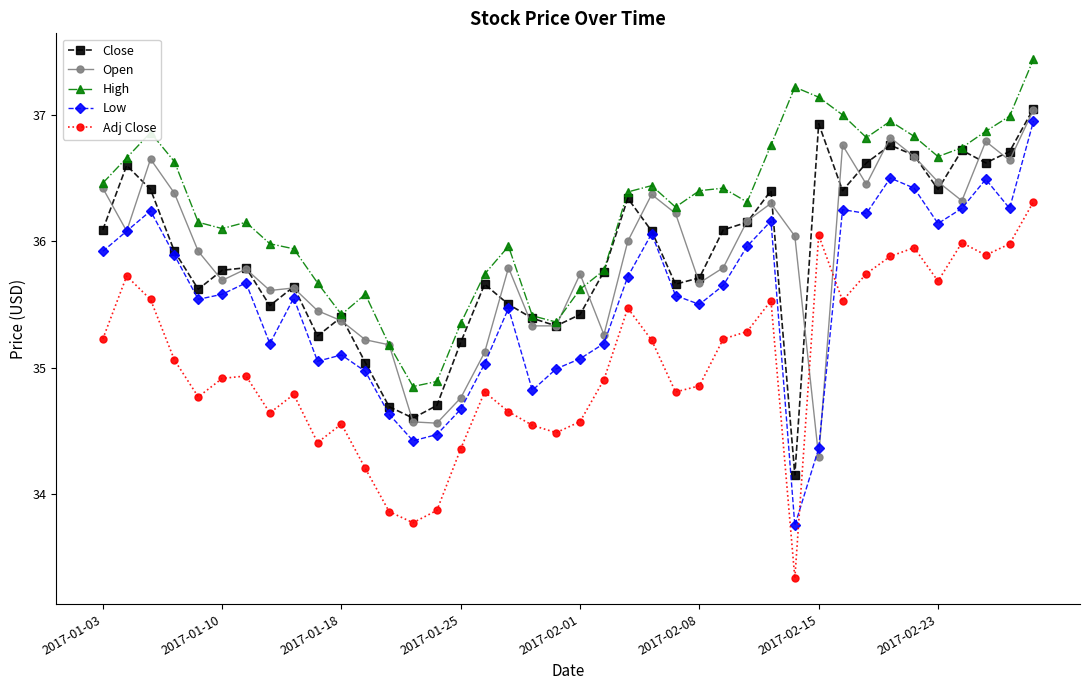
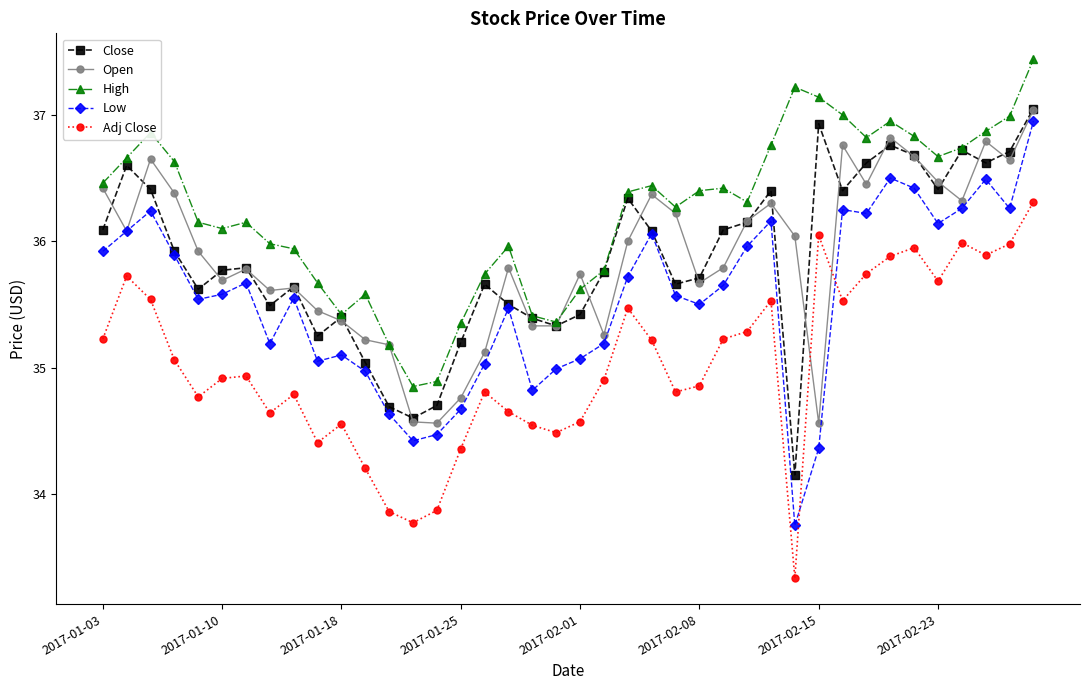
Open, 2017-02-15: 34.29 -> 34.56
